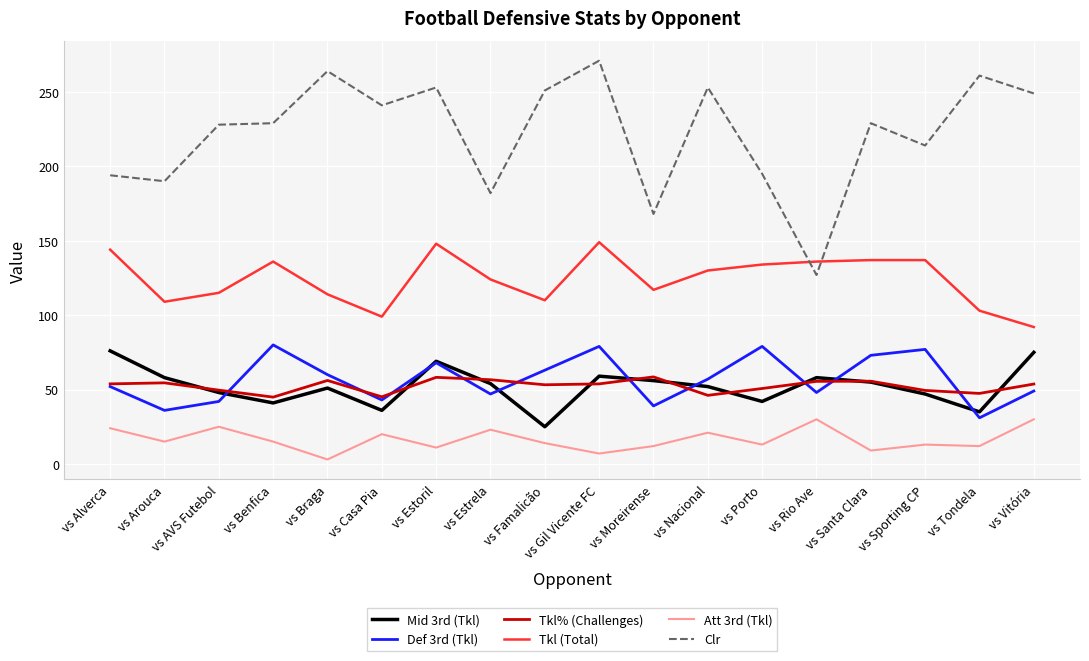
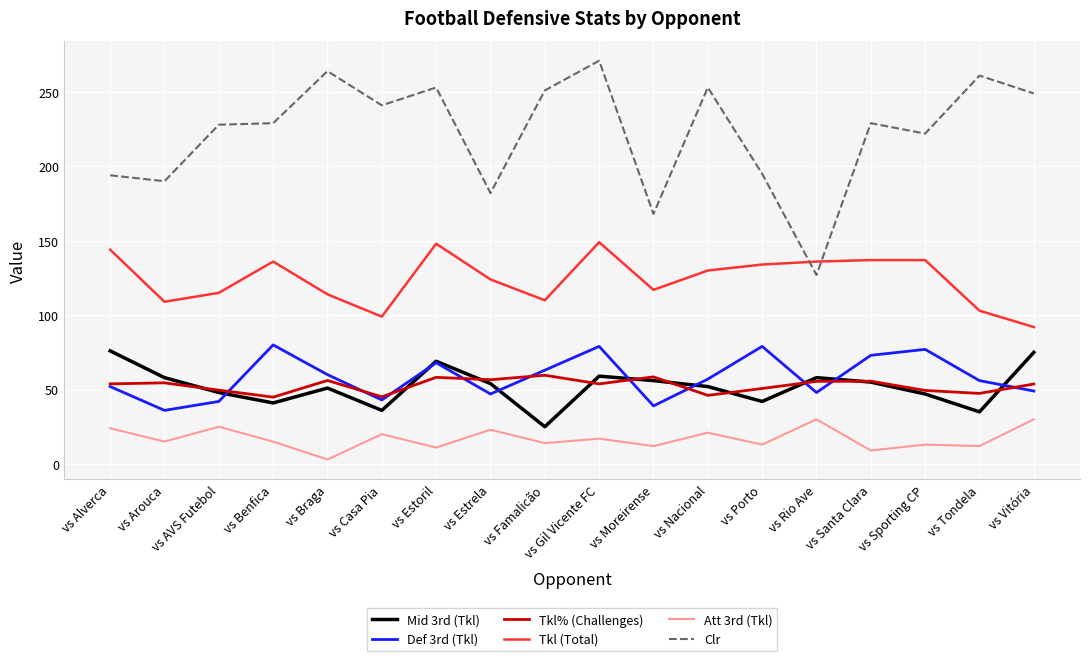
Tkl% (Challenges), vs Famalicão: 53 -> 60
Att 3rd (Tkl), vs Gil Vicente FC: 7 -> 17
Clr, vs Sporting CP: 214 -> 222
Def 3rd (Tkl), vs Tondela: 31 -> 56
